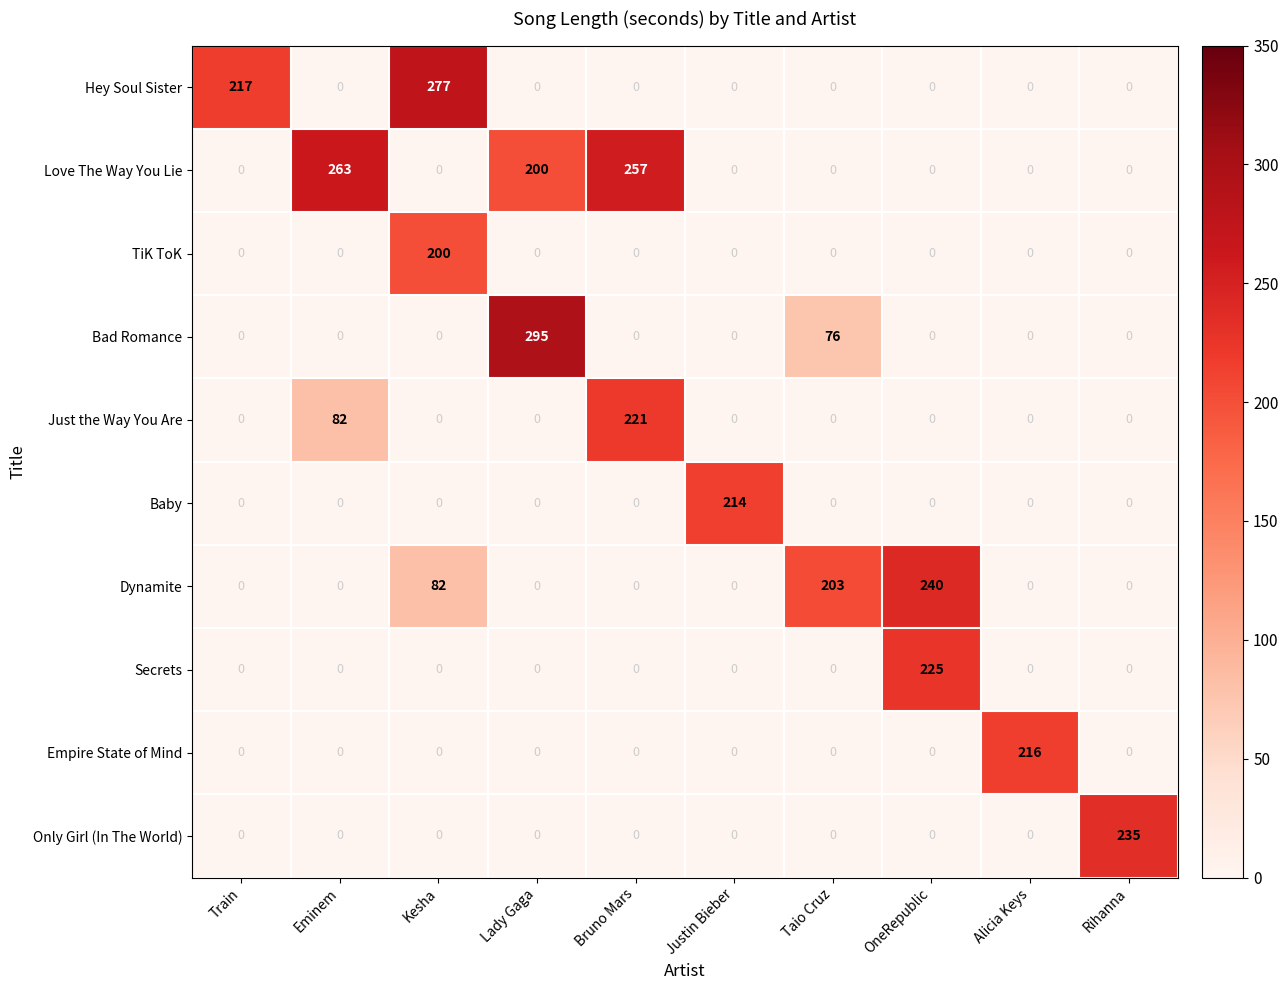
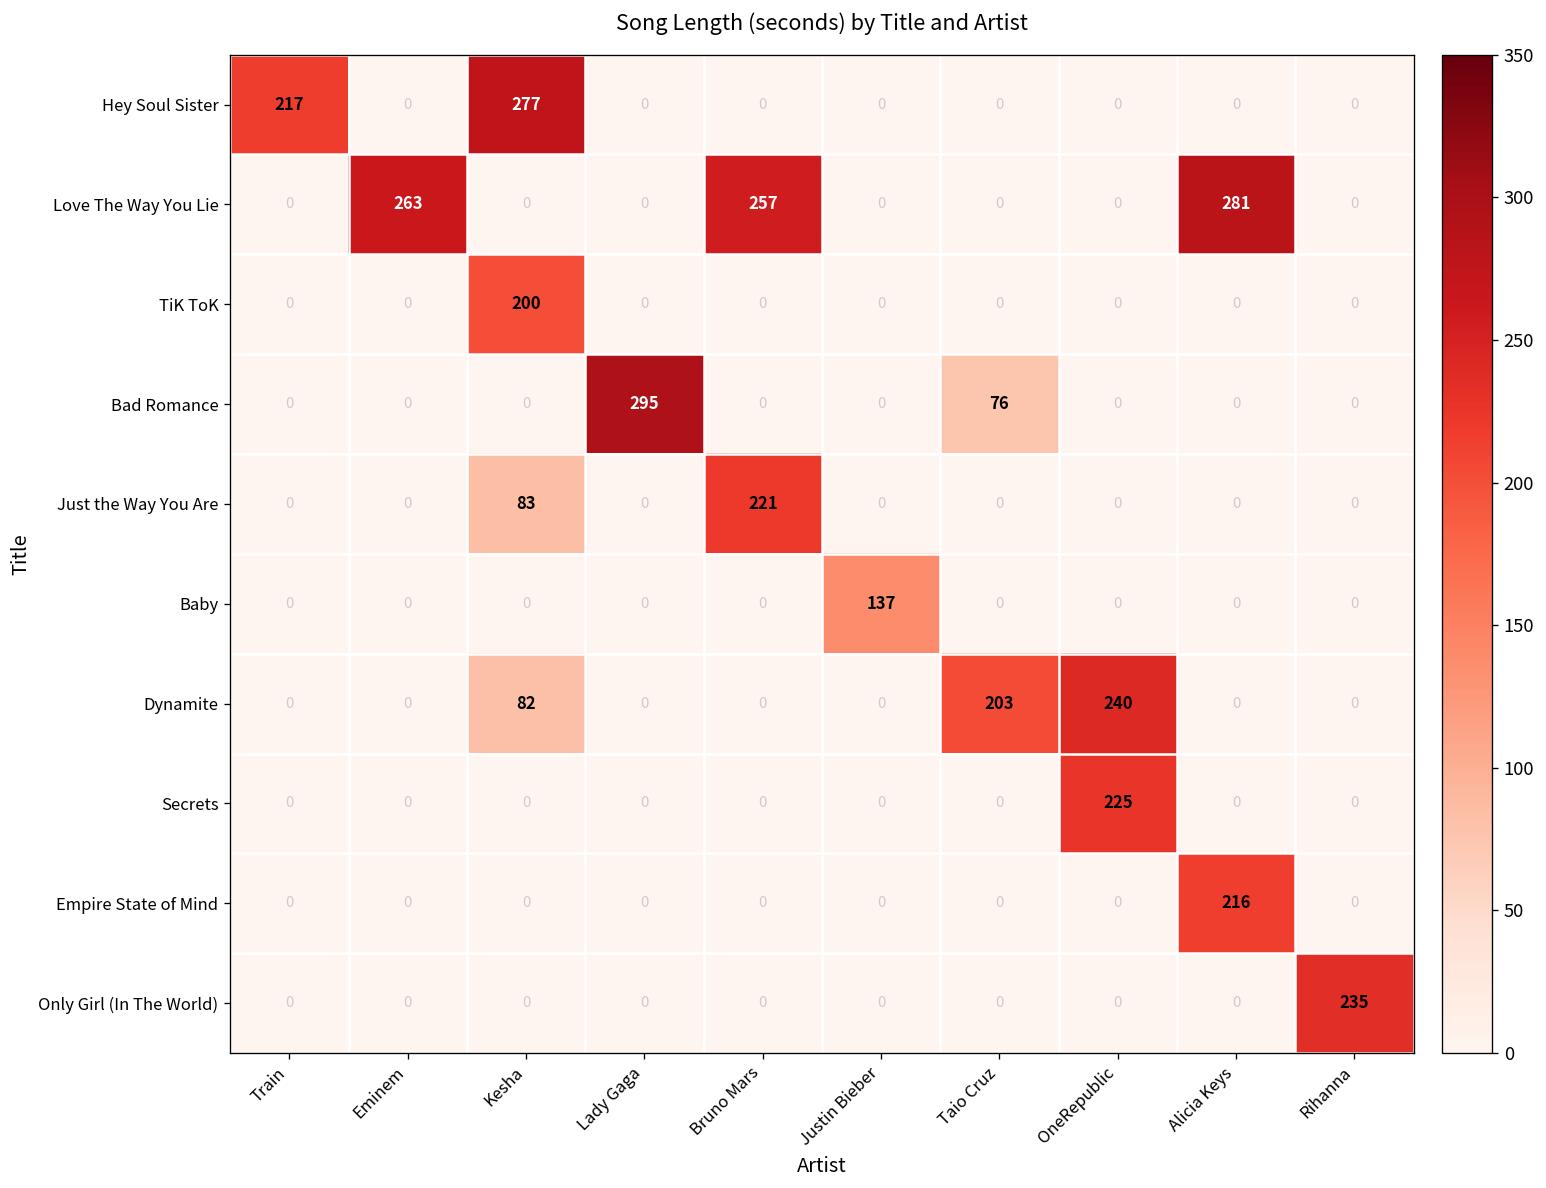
Love The Way You Lie, Lady Gaga: 200 -> 0
Love The Way You Lie, Alicia Keys: 0 -> 281
Just the Way You Are, Eminem: 82 -> 0
Just the Way You Are, Kesha: 0 -> 83
Baby, Justin Bieber: 214 -> 137
